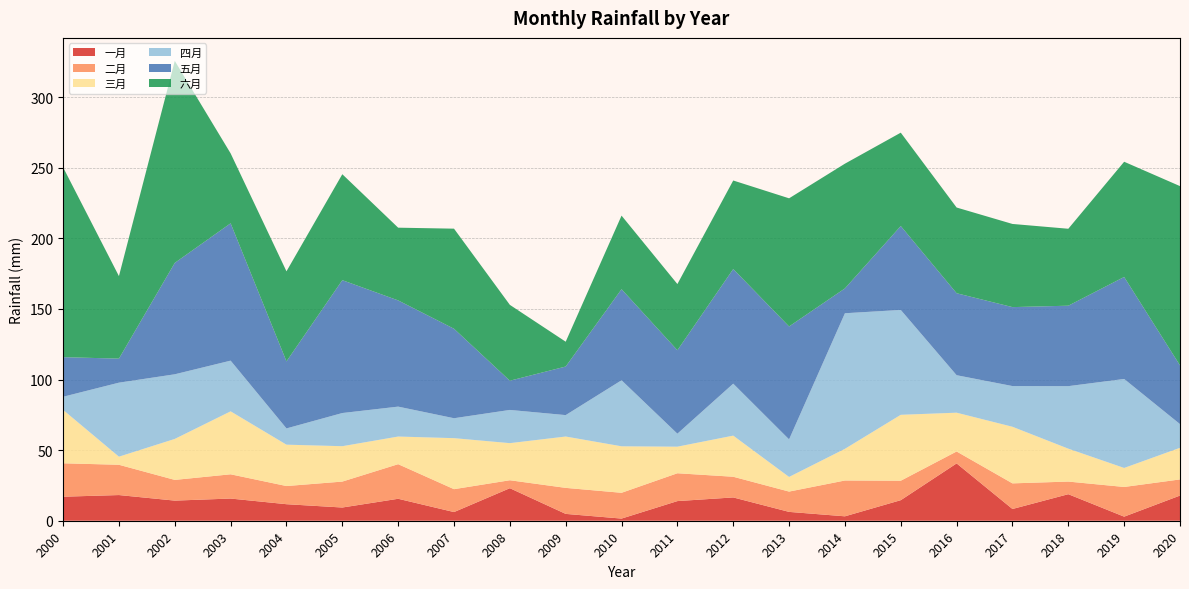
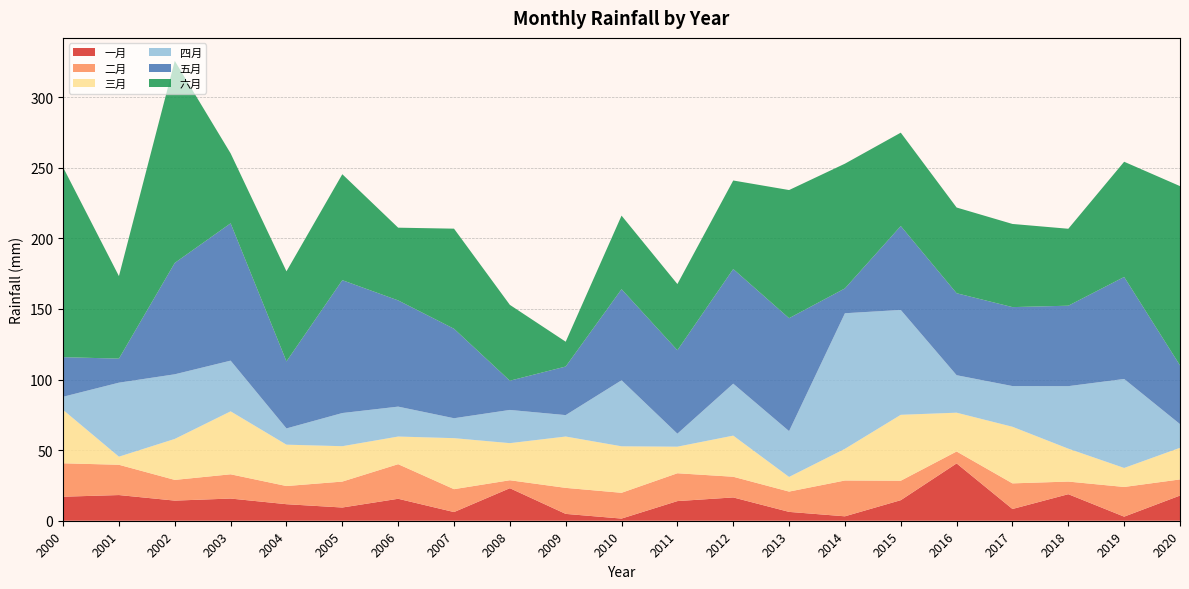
四月, 2013: 27 -> 32
